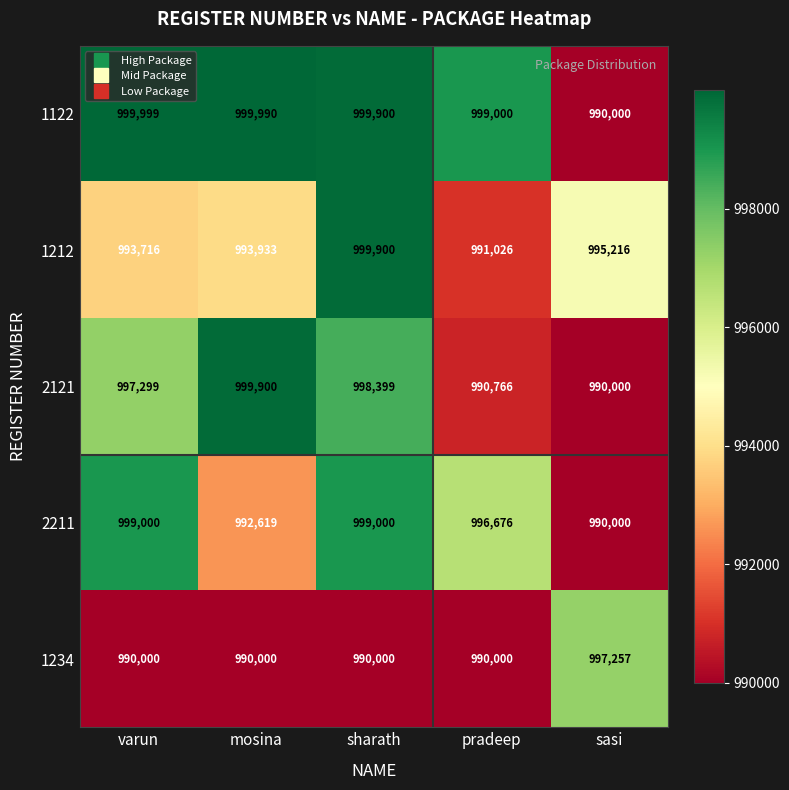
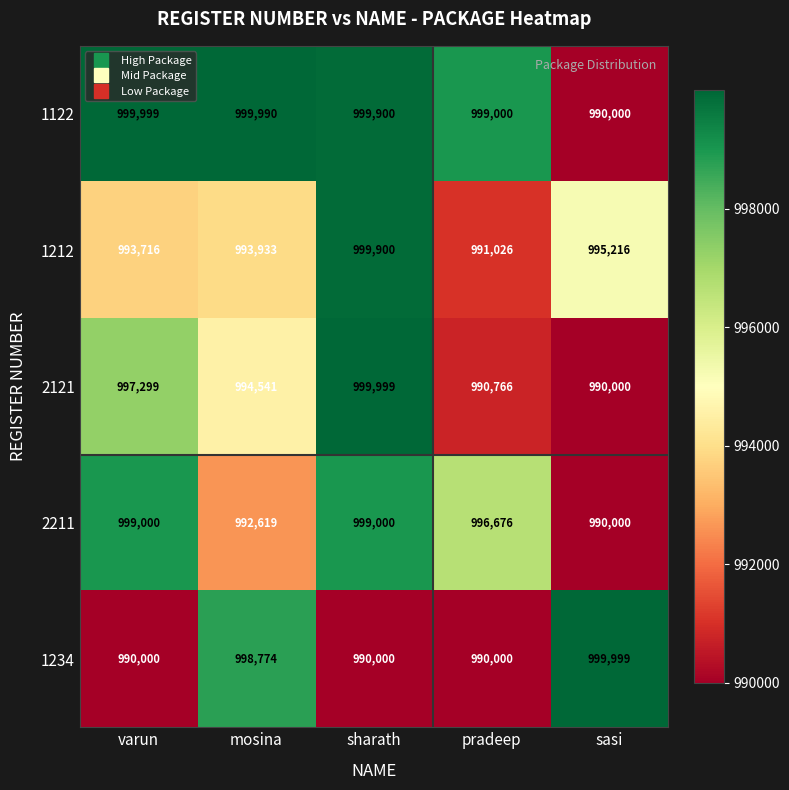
2121, mosina: 999,900 -> 994,541
2121, sharath: 998,399 -> 999,999
1234, mosina: 990,000 -> 998,774
1234, sasi: 997,257 -> 999,999
